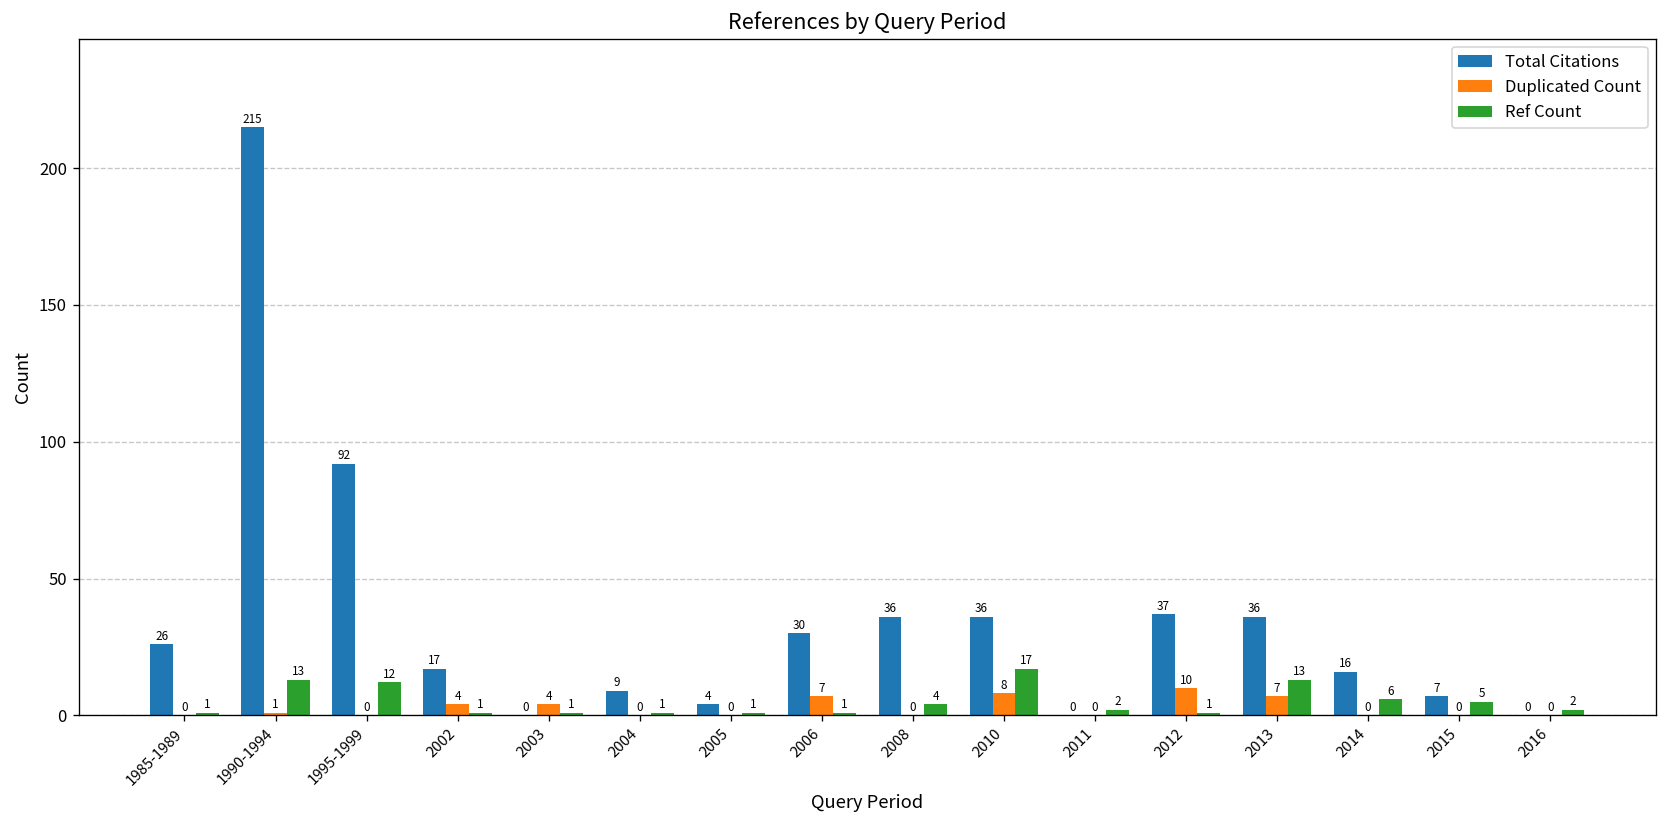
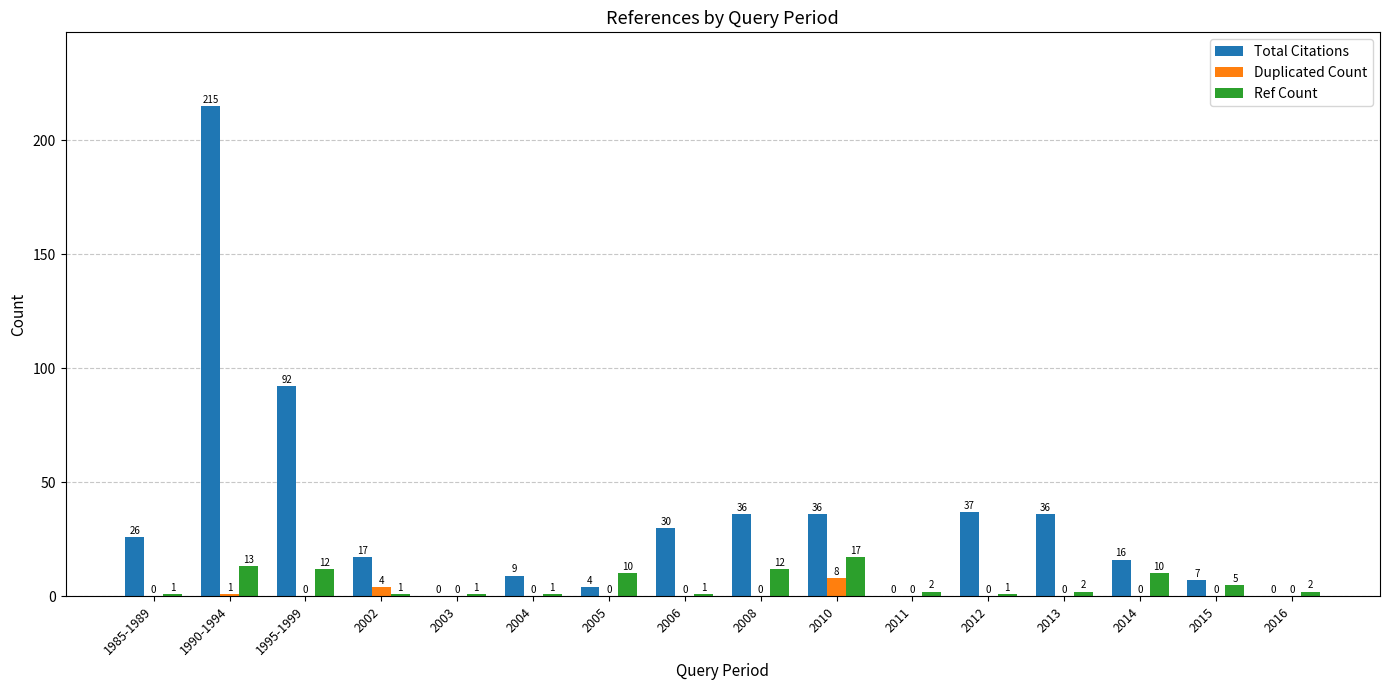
Duplicated Count, 2003: 4 -> 0
Ref Count, 2005: 1 -> 10
Duplicated Count, 2006: 7 -> 0
Ref Count, 2008: 4 -> 12
Duplicated Count, 2012: 10 -> 0
Duplicated Count, 2013: 7 -> 0
Ref Count, 2013: 13 -> 2
Ref Count, 2014: 6 -> 10
